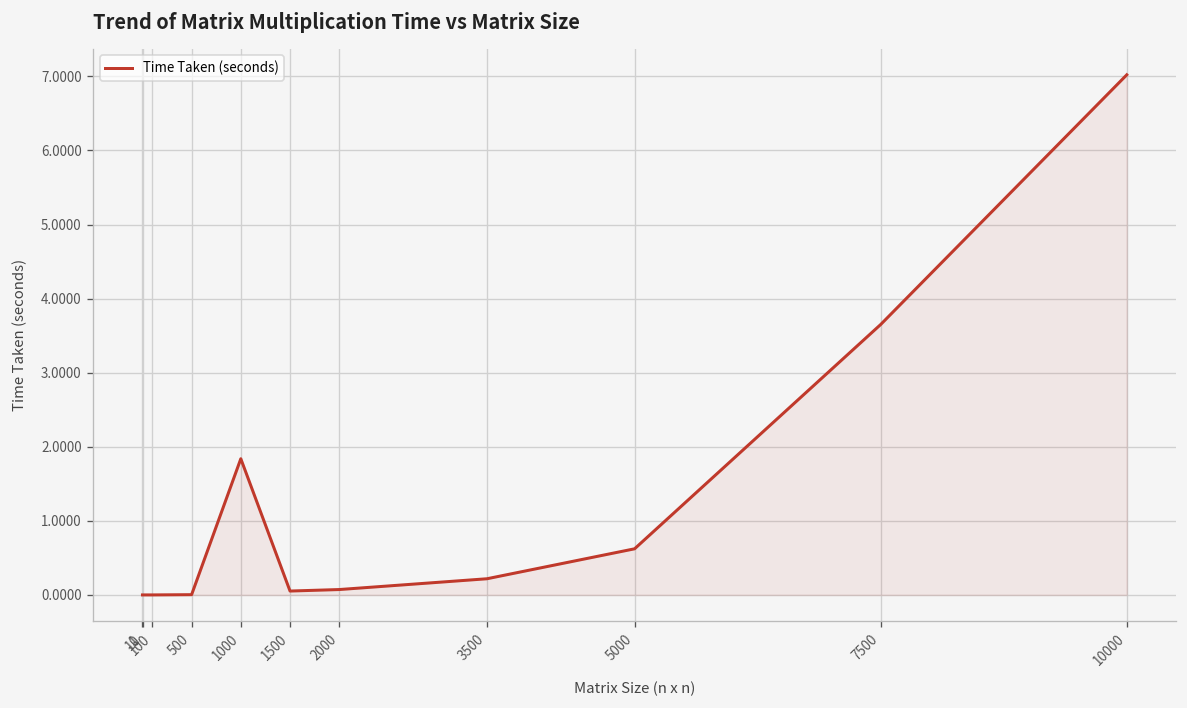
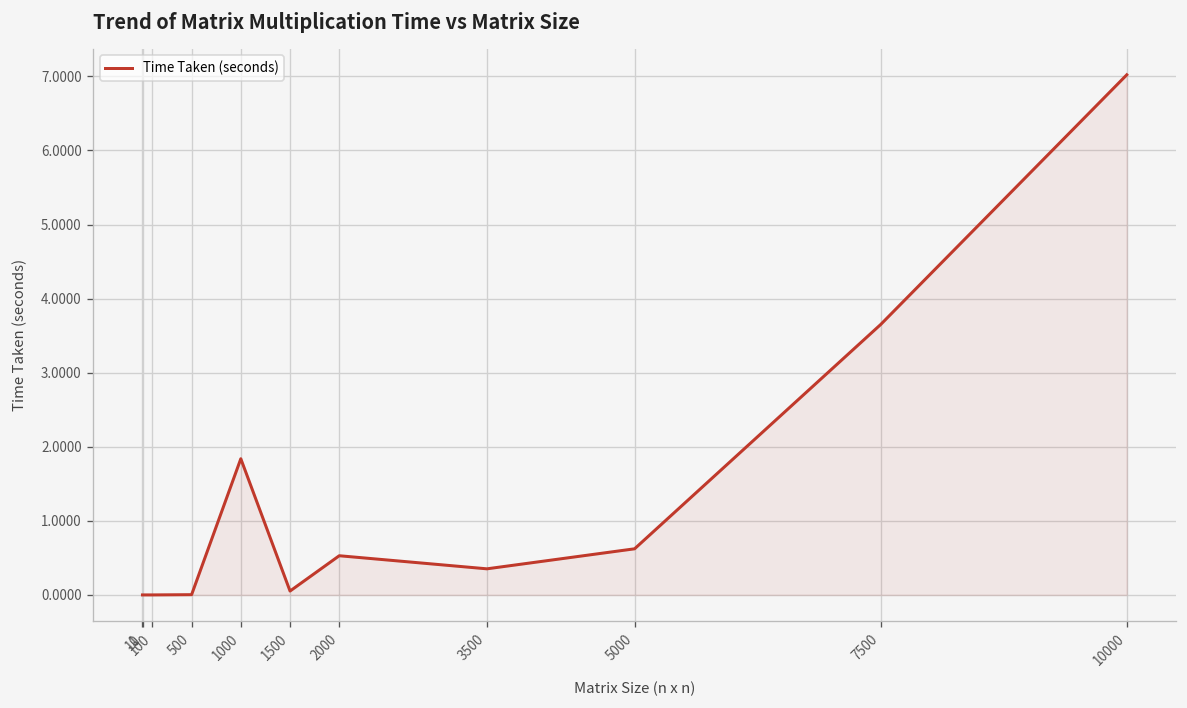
2000: 0.1 -> 0.5
3500: 0.2 -> 0.4
